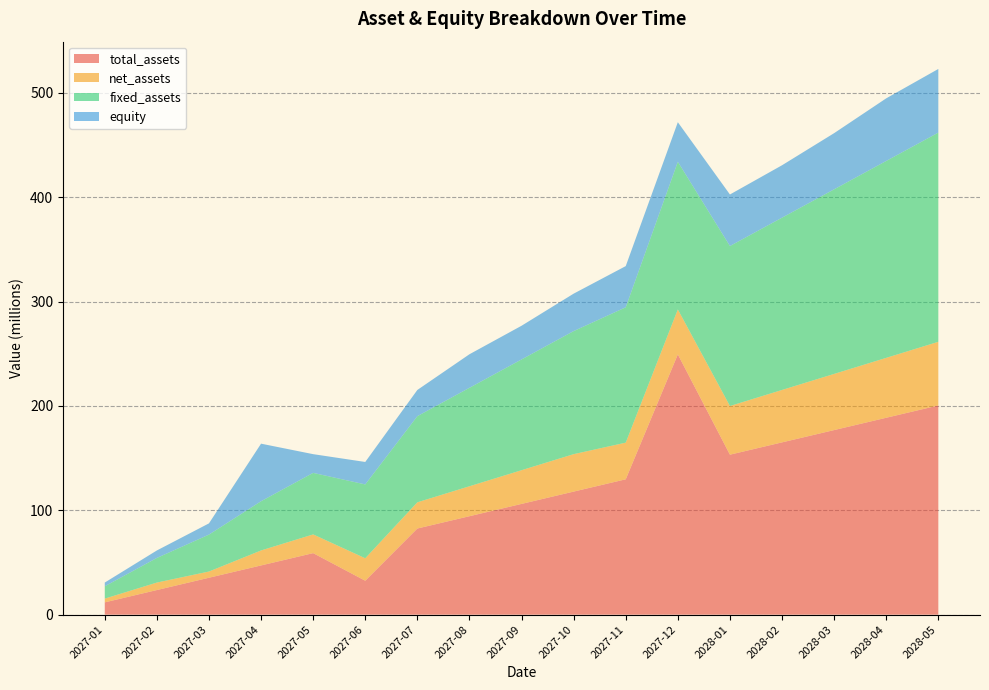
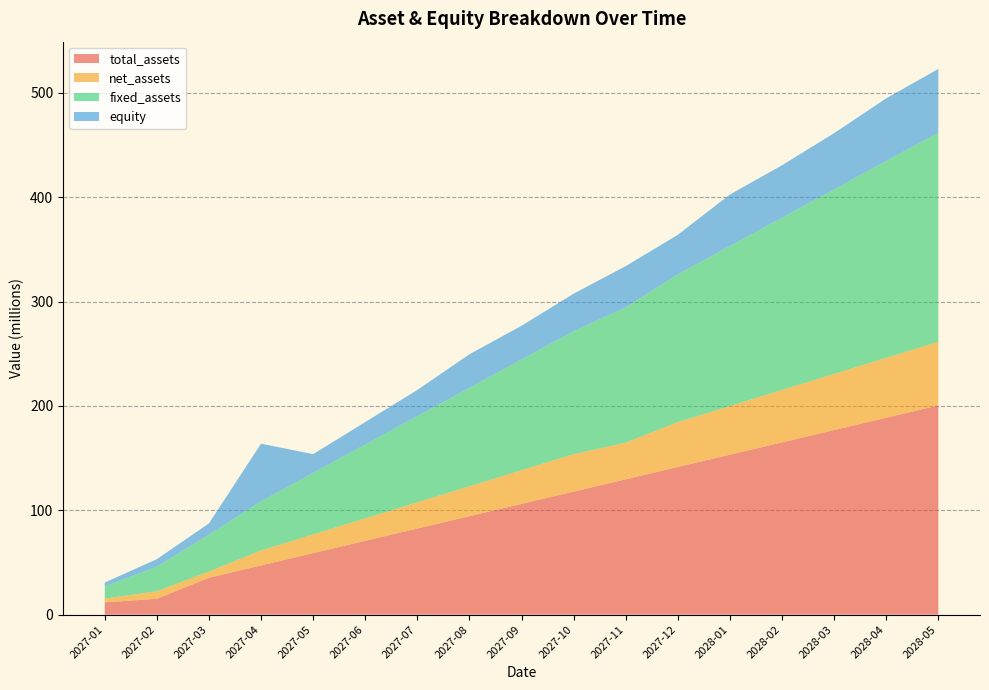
total_assets, 2027-02: 24 -> 15
total_assets, 2027-06: 33 -> 71
total_assets, 2027-12: 249 -> 142
